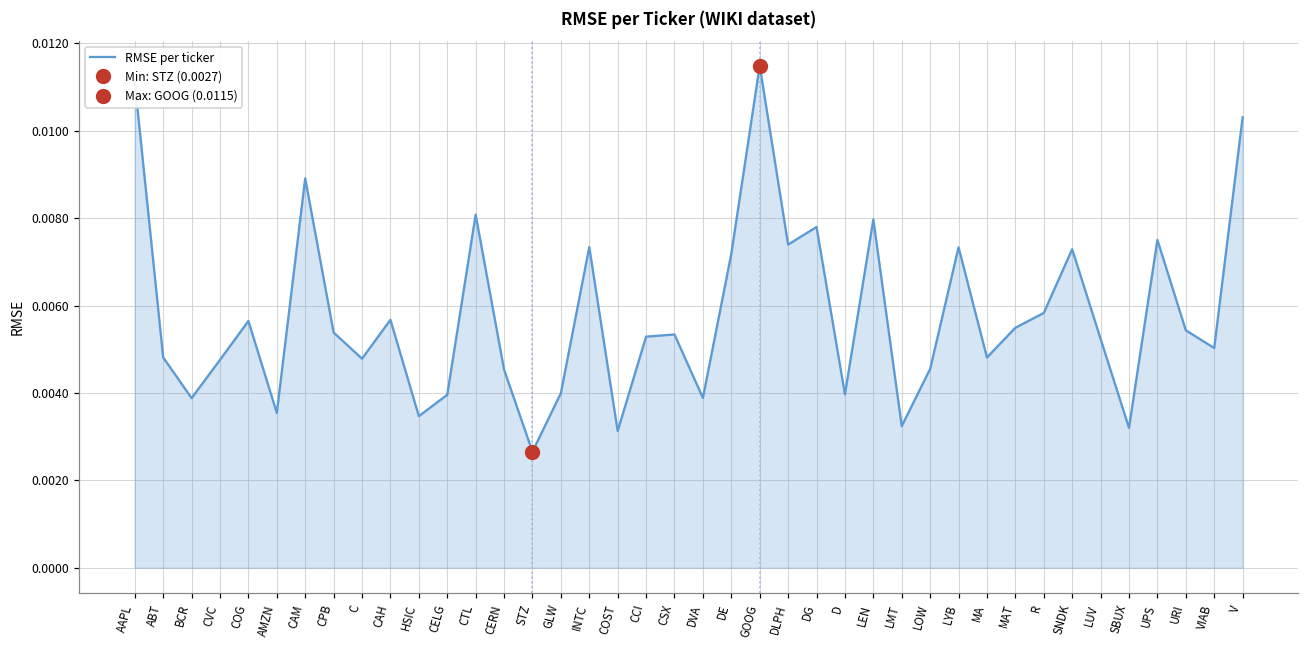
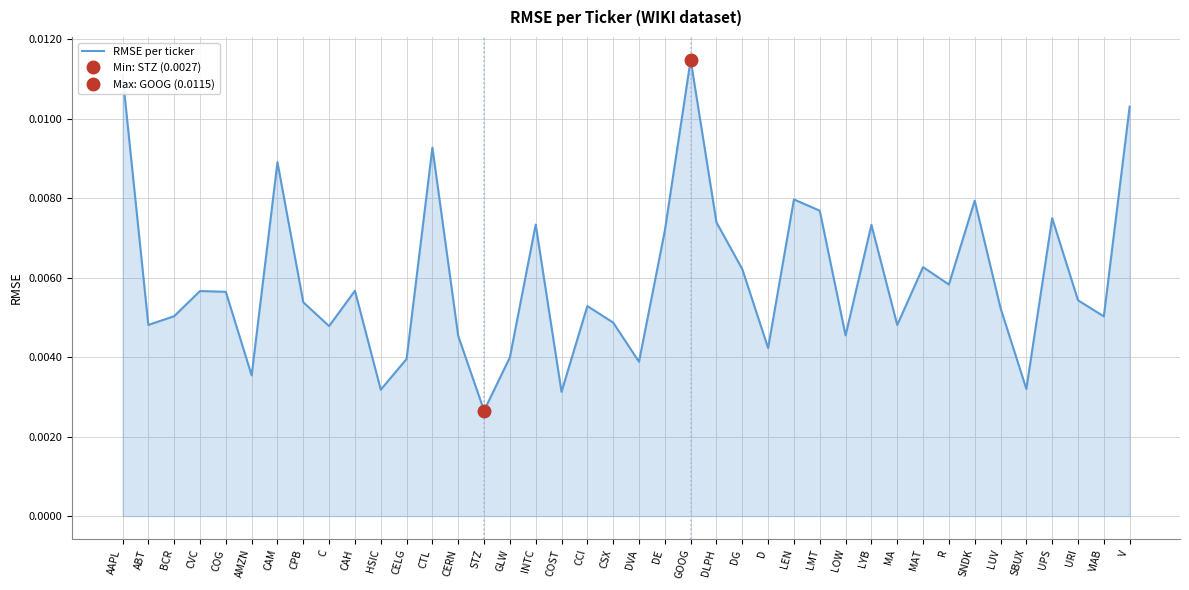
RMSE per ticker, BCR: 0.0039 -> 0.0050
RMSE per ticker, CVC: 0.0048 -> 0.0057
RMSE per ticker, HSIC: 0.0035 -> 0.0032
RMSE per ticker, CTL: 0.0081 -> 0.0093
RMSE per ticker, CSX: 0.0053 -> 0.0049
RMSE per ticker, DG: 0.0078 -> 0.0062
RMSE per ticker, D: 0.0040 -> 0.0042
RMSE per ticker, LMT: 0.0032 -> 0.0077
RMSE per ticker, MAT: 0.0055 -> 0.0063
RMSE per ticker, SNDK: 0.0073 -> 0.0079
